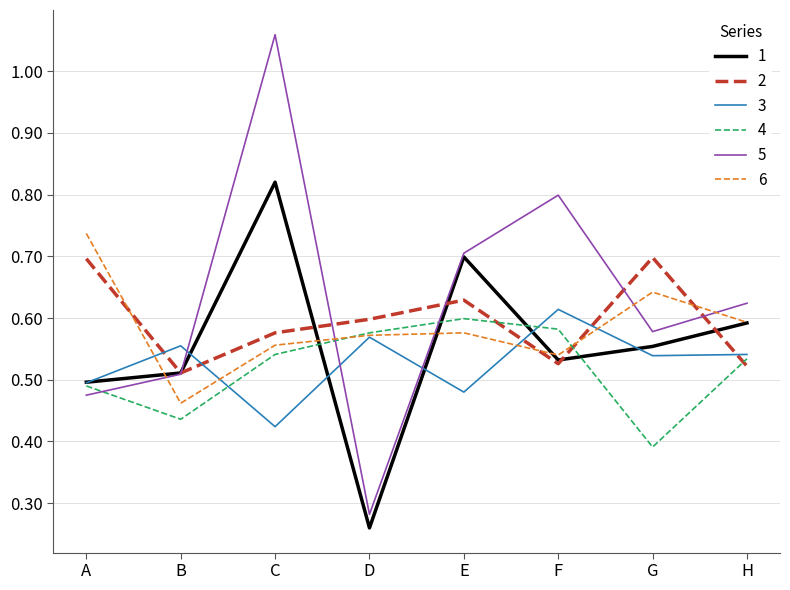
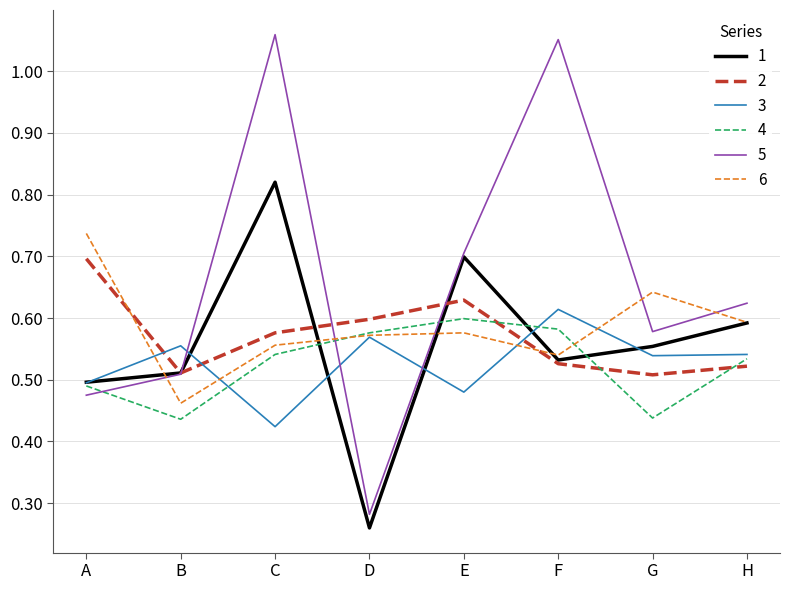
5, F: 0.80 -> 1.05
2, G: 0.70 -> 0.51
4, G: 0.39 -> 0.44
